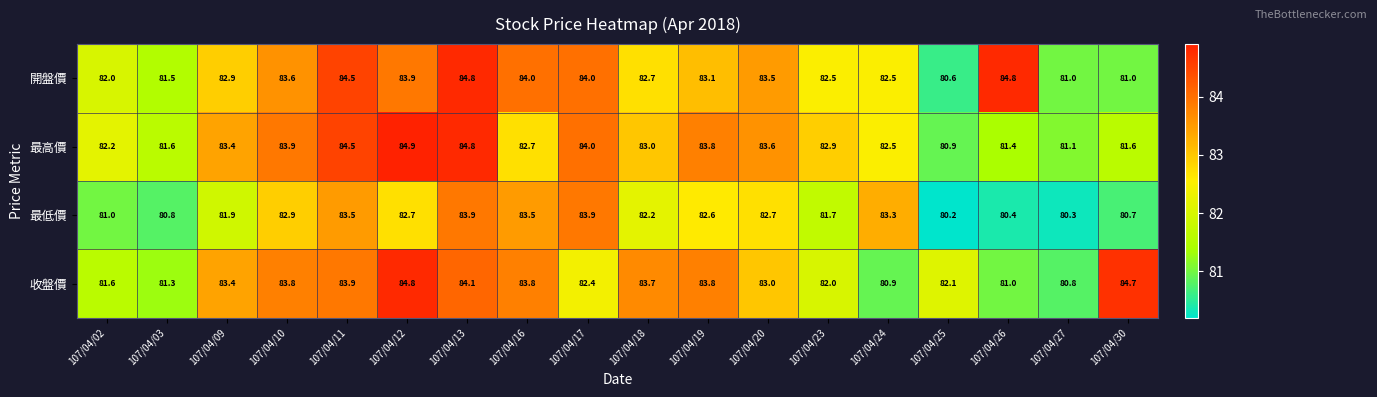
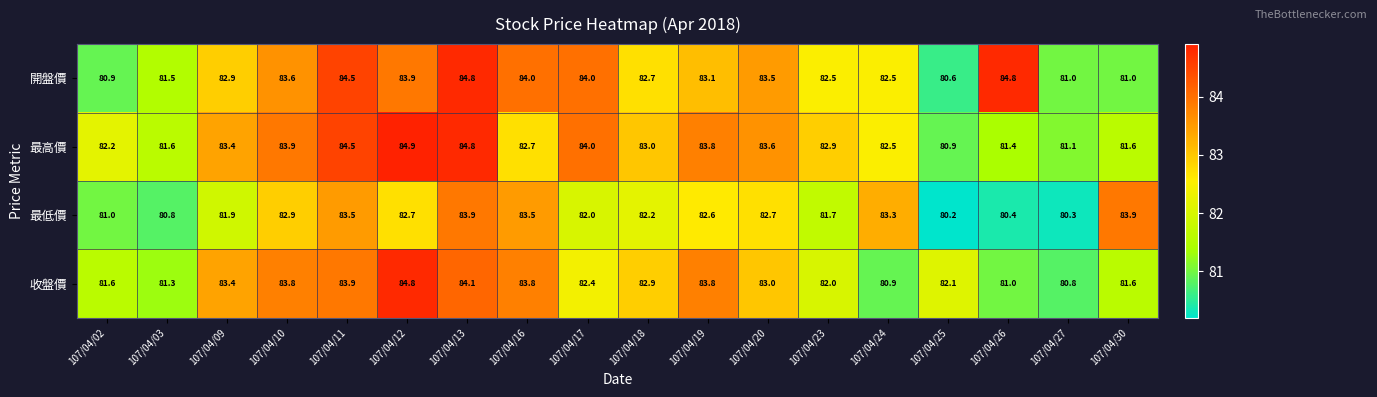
開盤價, 107/04/02: 82.0 -> 80.9
最低價, 107/04/17: 83.9 -> 82.0
最低價, 107/04/30: 80.7 -> 83.9
收盤價, 107/04/18: 83.7 -> 82.9
收盤價, 107/04/30: 84.7 -> 81.6
